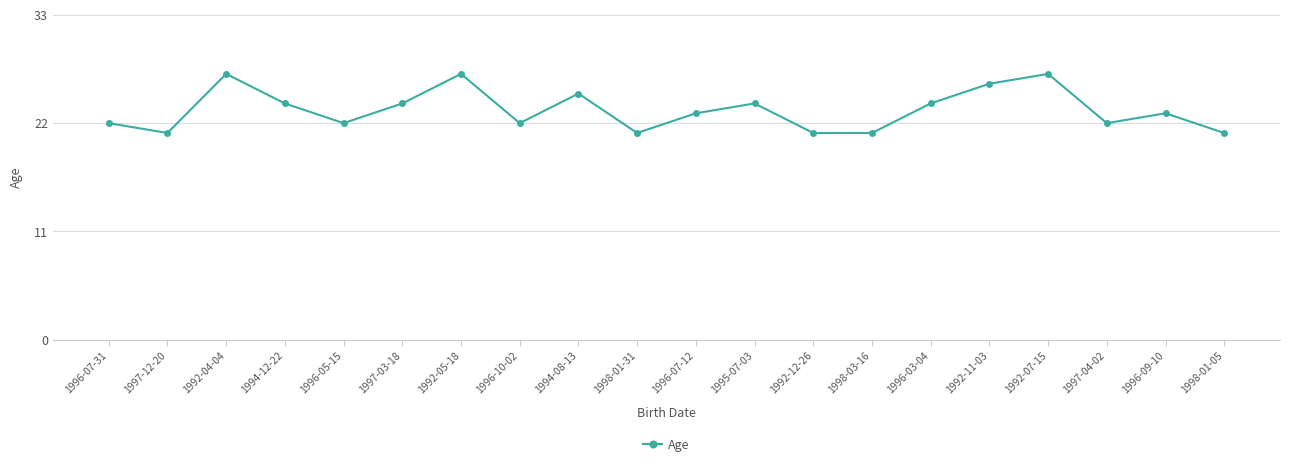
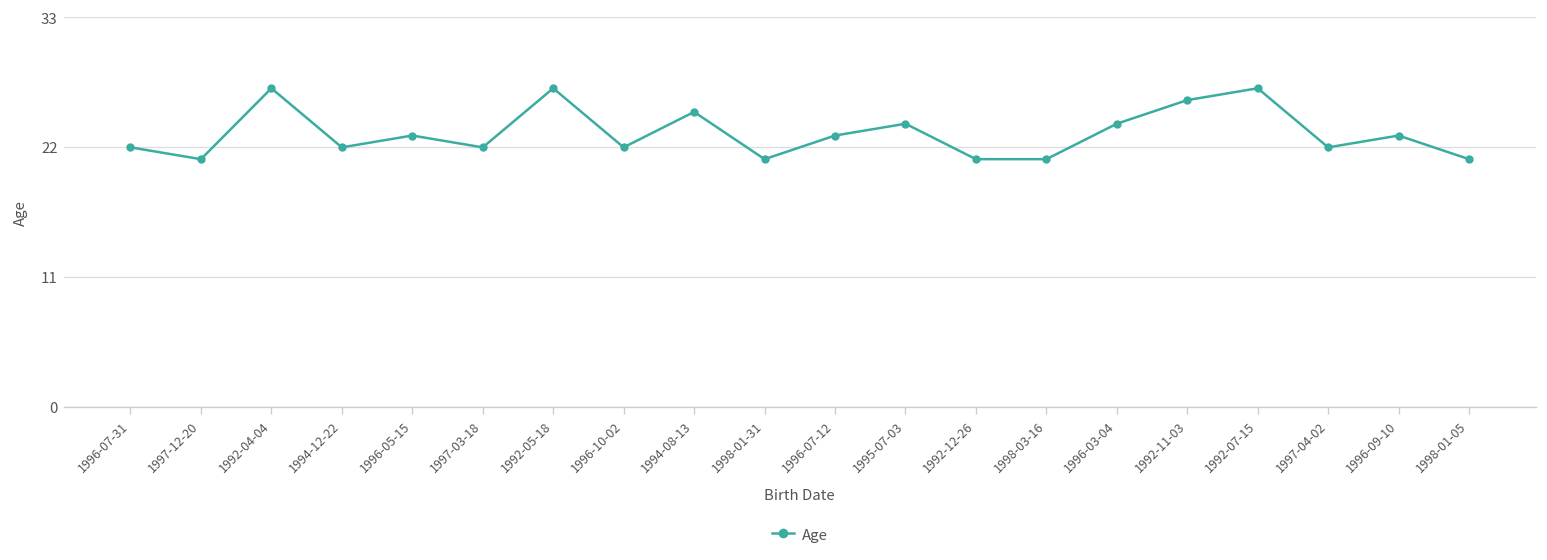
1994-12-22: 24 -> 22
1996-05-15: 22 -> 23
1997-03-18: 24 -> 22
